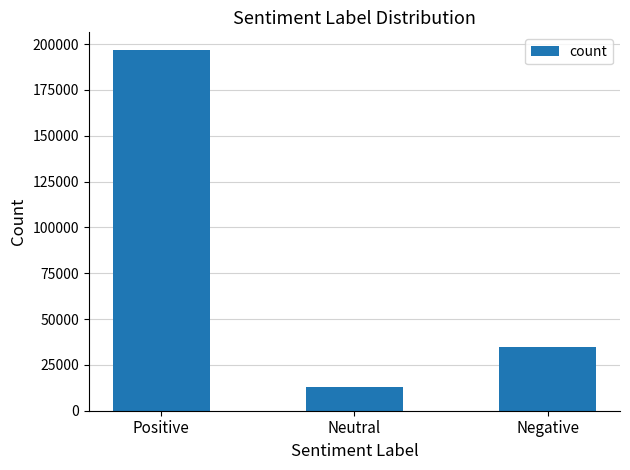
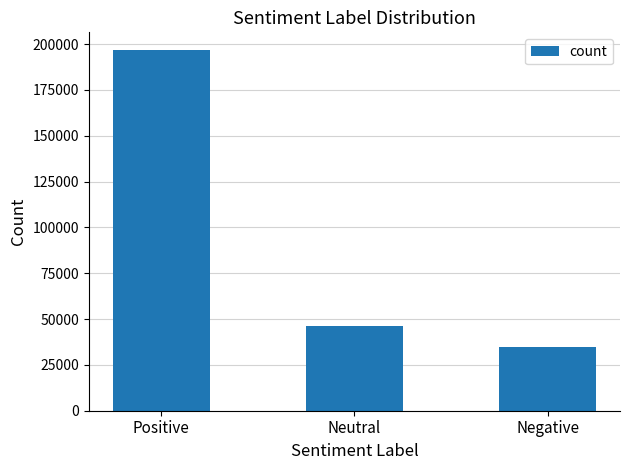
Neutral: 13000 -> 46000
